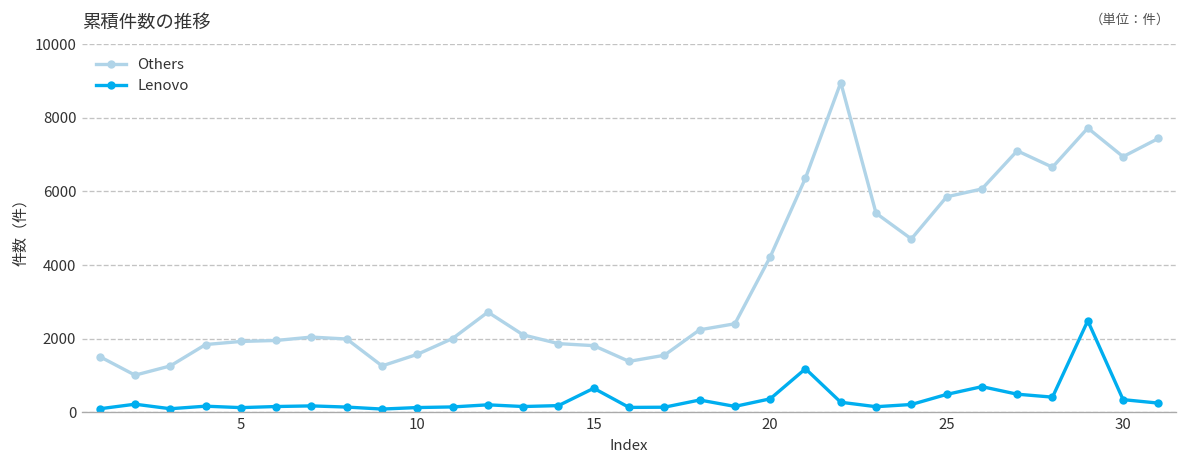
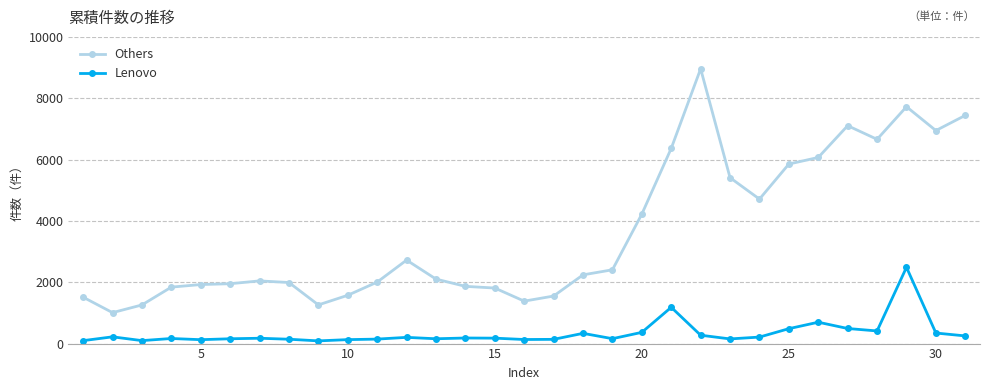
Lenovo, 15: 700 -> 200
